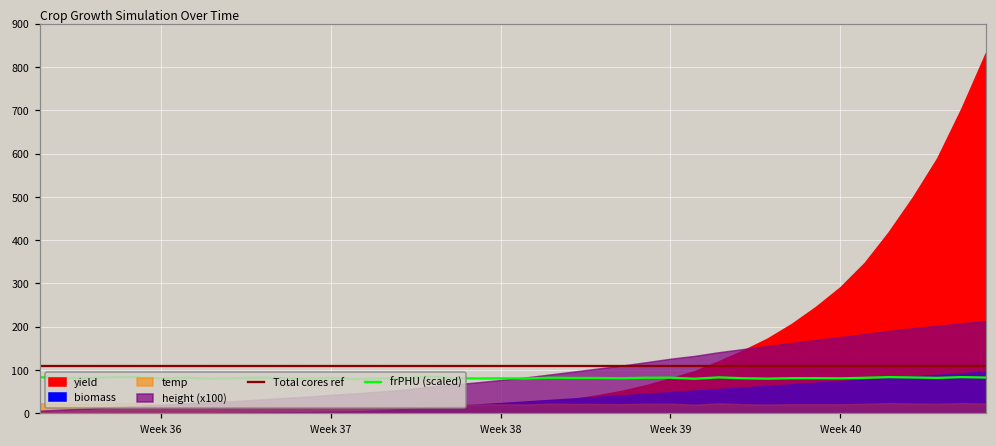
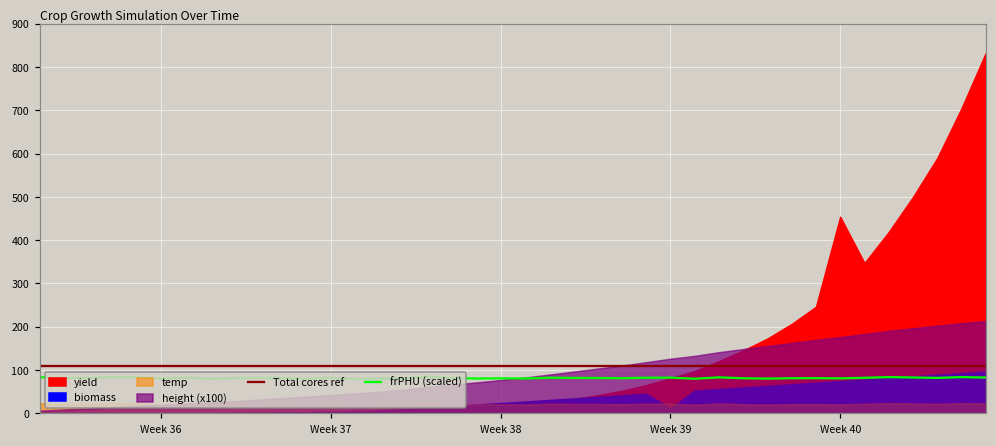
biomass, Week 39: 50 -> 10
yield, Week 40: 290 -> 450
